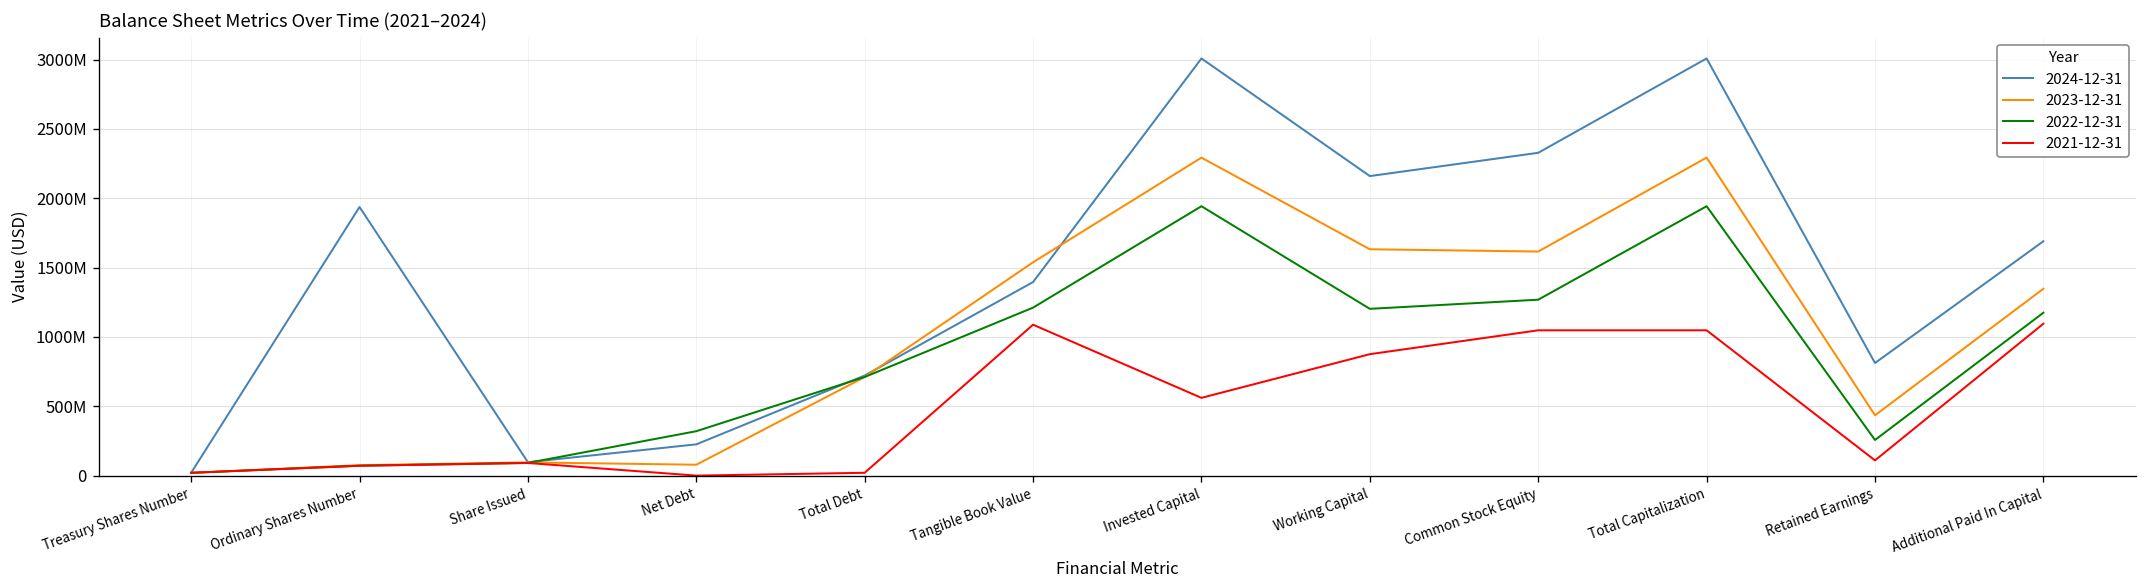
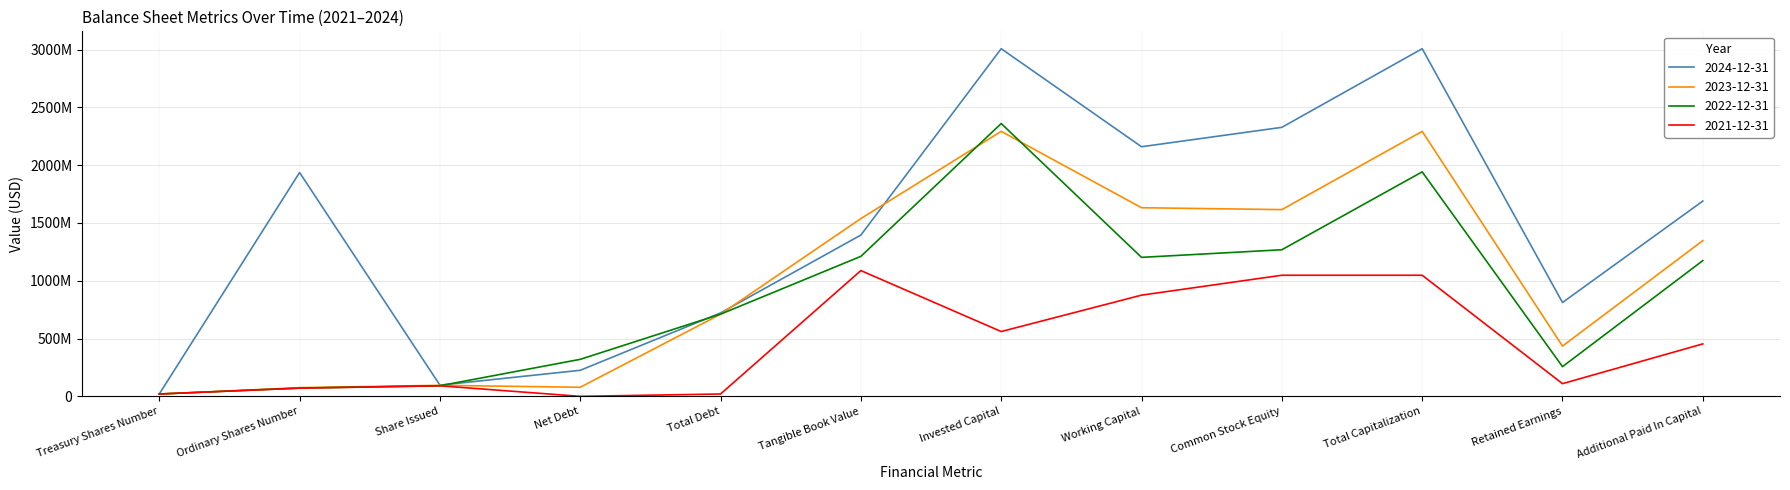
2022-12-31, Invested Capital: 1940000000 -> 2360000000
2021-12-31, Additional Paid In Capital: 1100000000 -> 450000000
